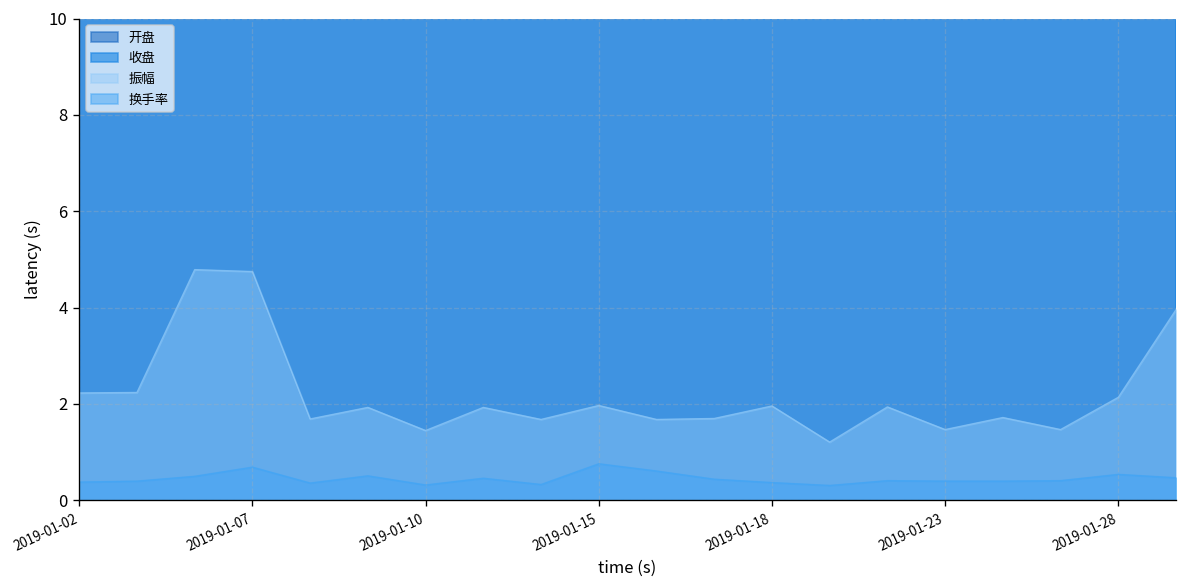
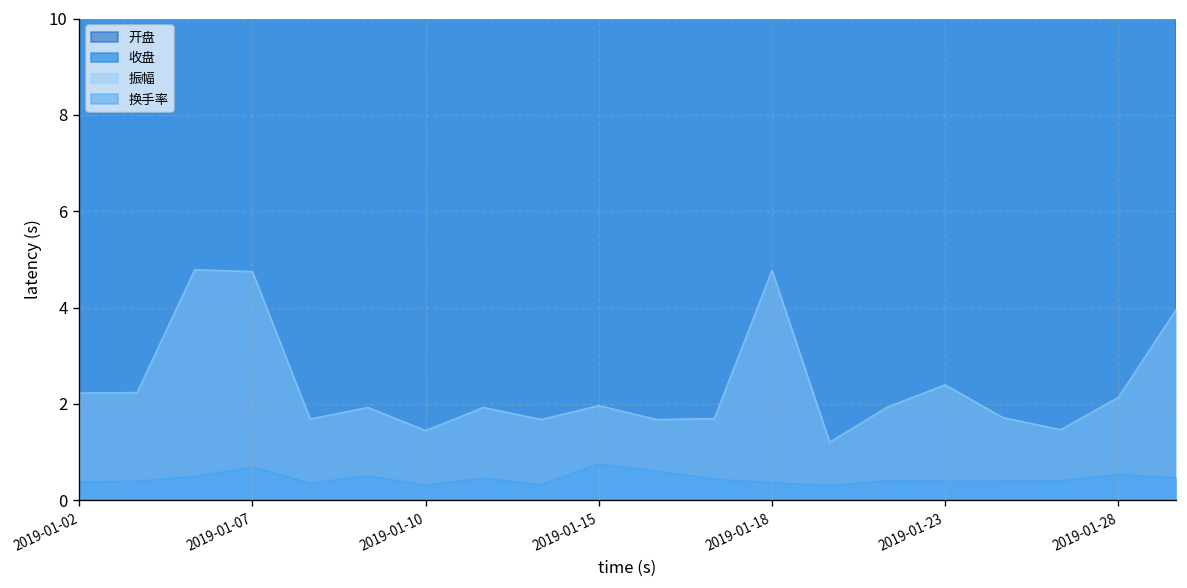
振幅, 2019-01-18: 2.0 -> 4.8
振幅, 2019-01-23: 1.5 -> 2.4
